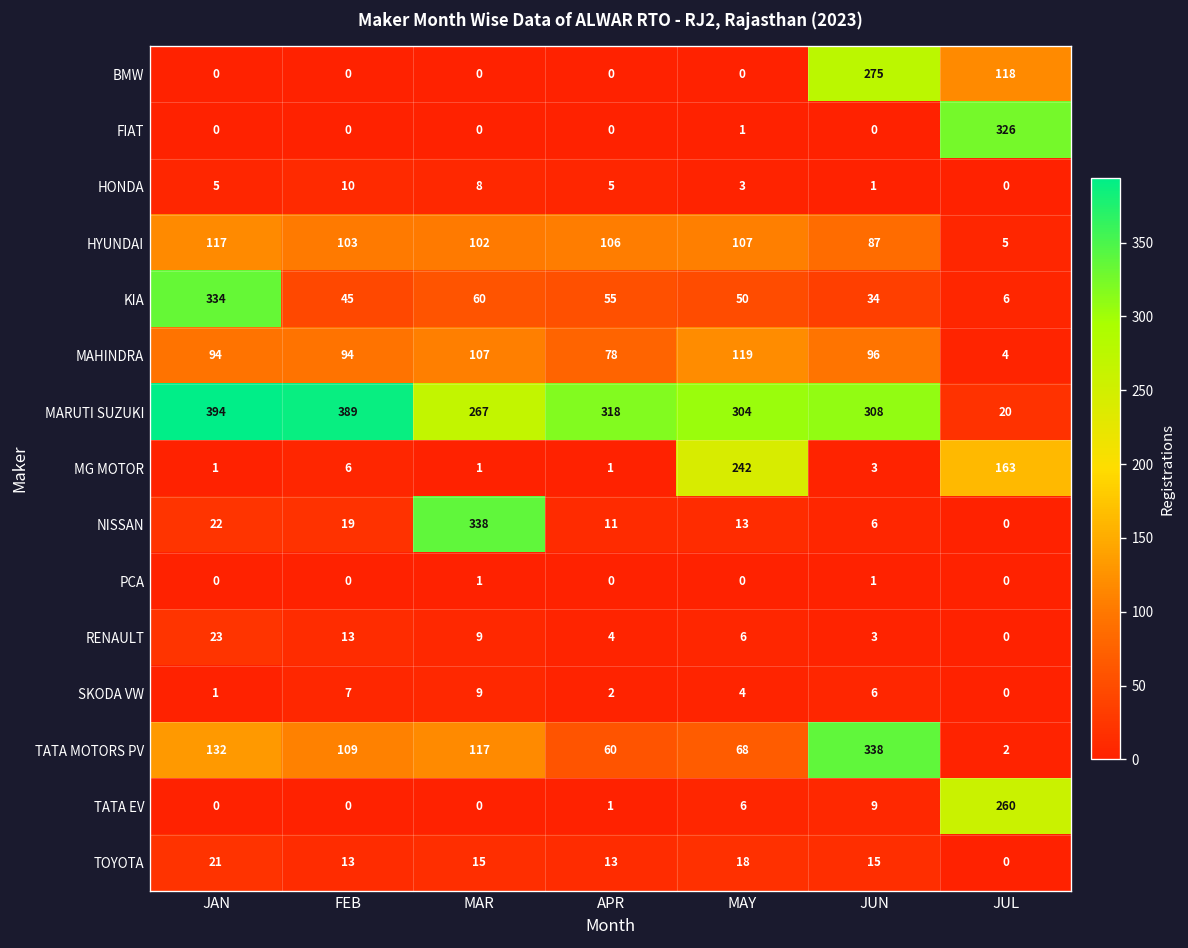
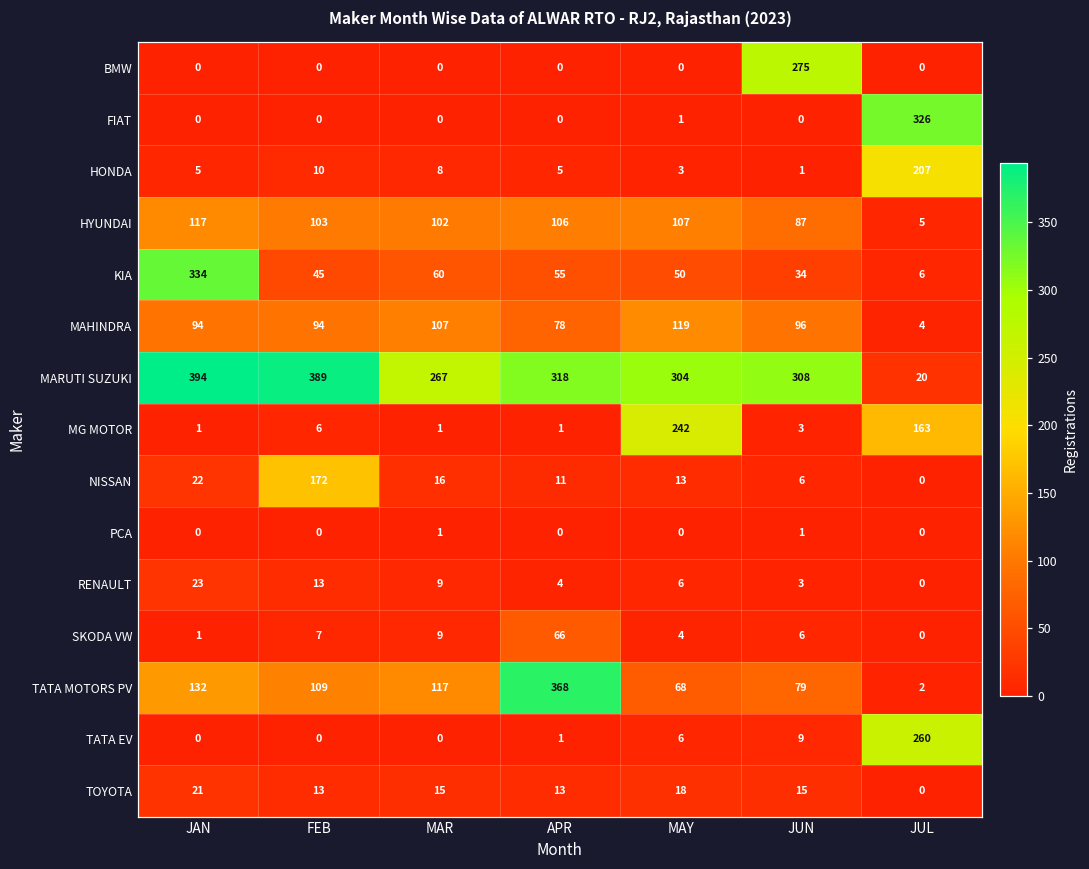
BMW, JUL: 118 -> 0
HONDA, JUL: 0 -> 207
NISSAN, FEB: 19 -> 172
NISSAN, MAR: 338 -> 16
SKODA VW, APR: 2 -> 66
TATA MOTORS PV, APR: 60 -> 368
TATA MOTORS PV, JUN: 338 -> 79
